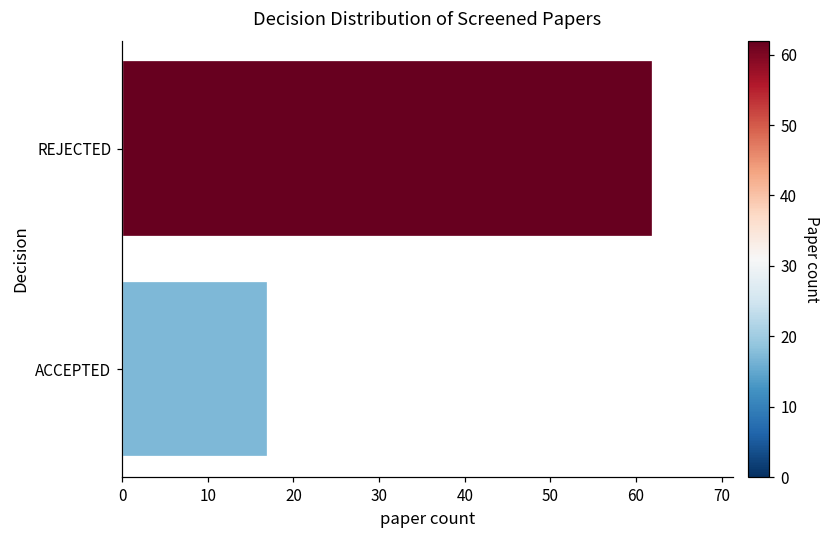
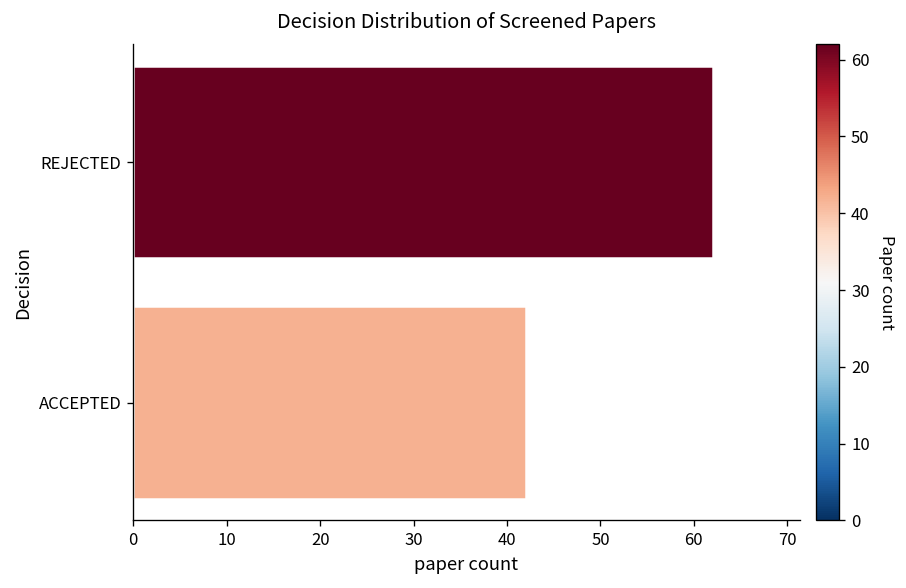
ACCEPTED: 17 -> 42
